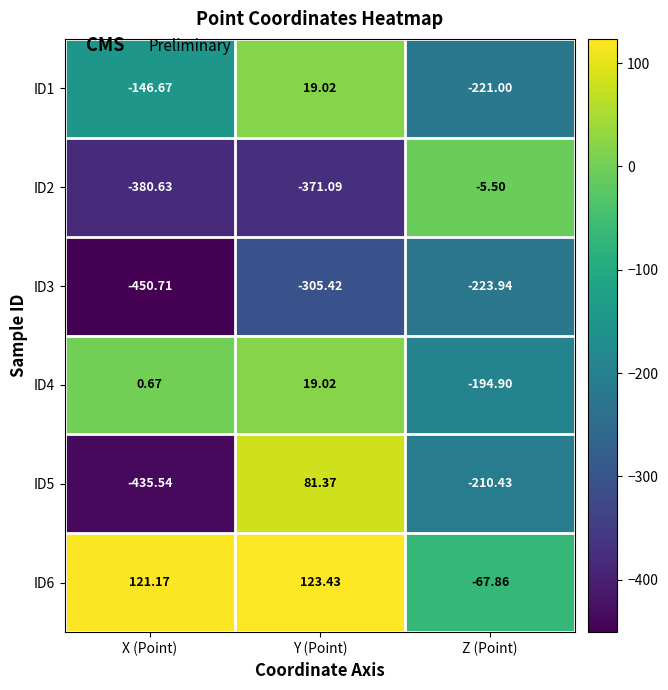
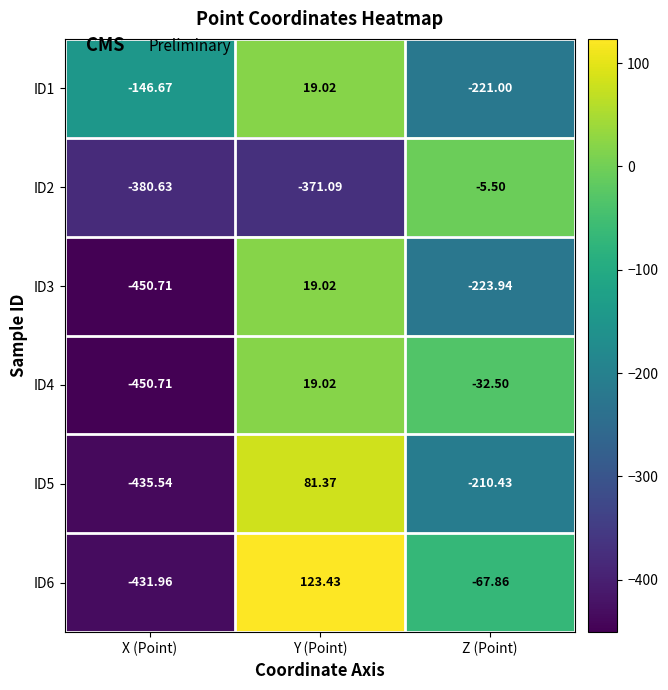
ID3, Y (Point): -305.42 -> 19.02
ID4, X (Point): 0.67 -> -450.71
ID4, Z (Point): -194.90 -> -32.50
ID6, X (Point): 121.17 -> -431.96
